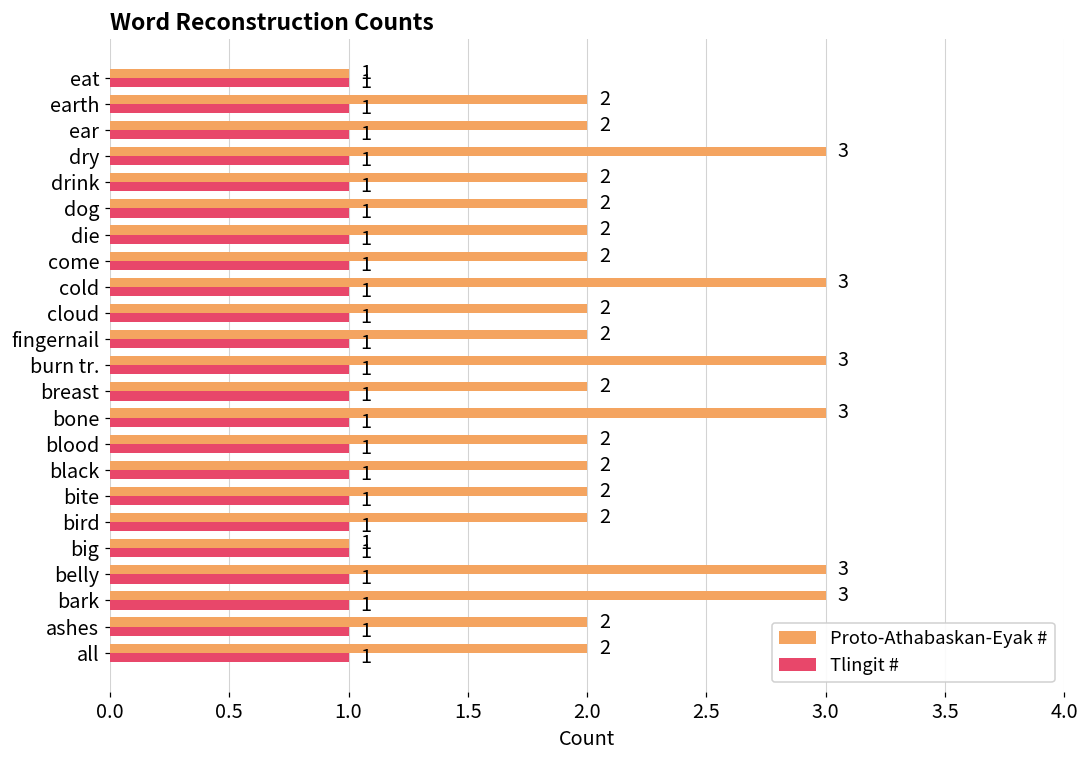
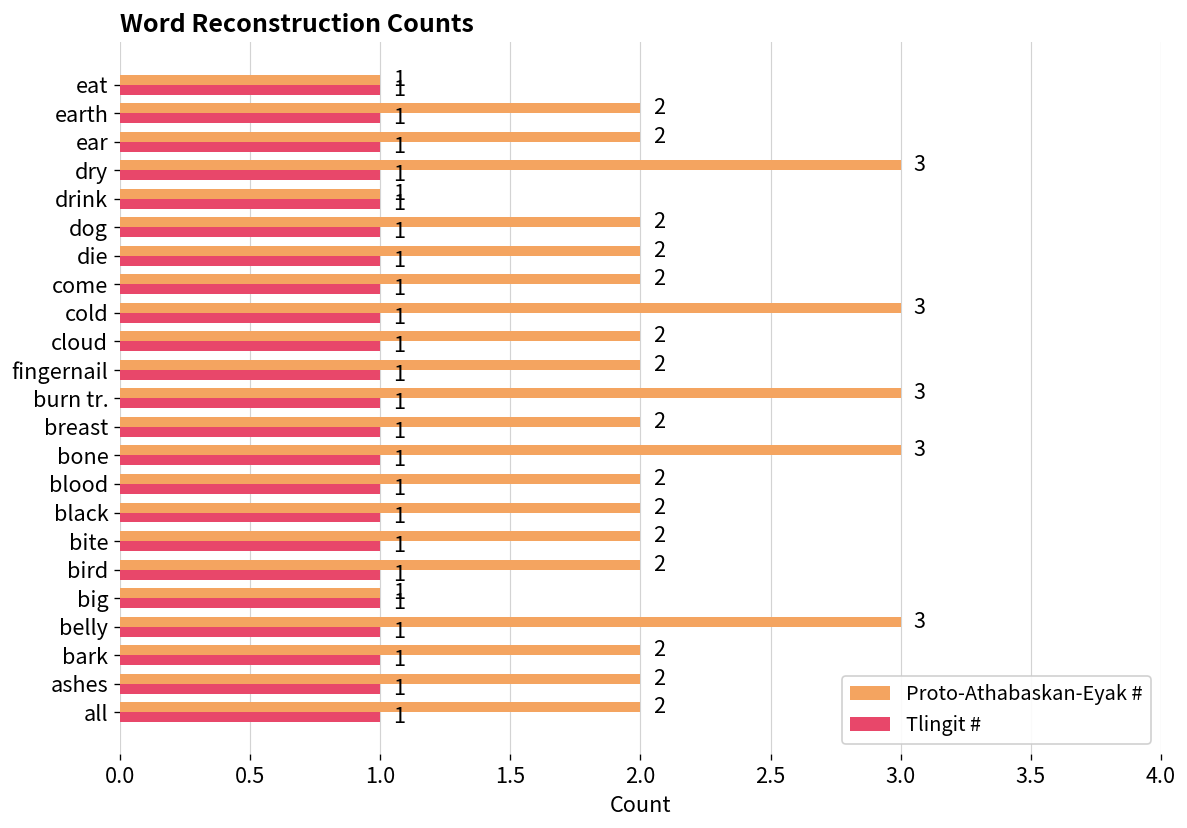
Proto-Athabaskan-Eyak #, drink: 2 -> 1
Proto-Athabaskan-Eyak #, bark: 3 -> 2
